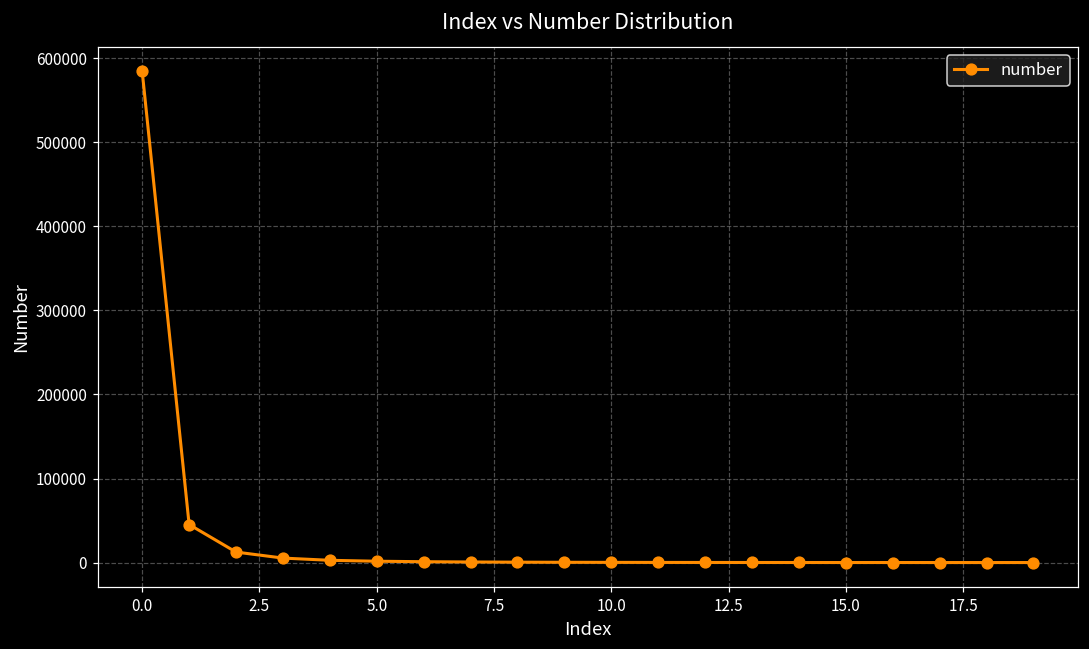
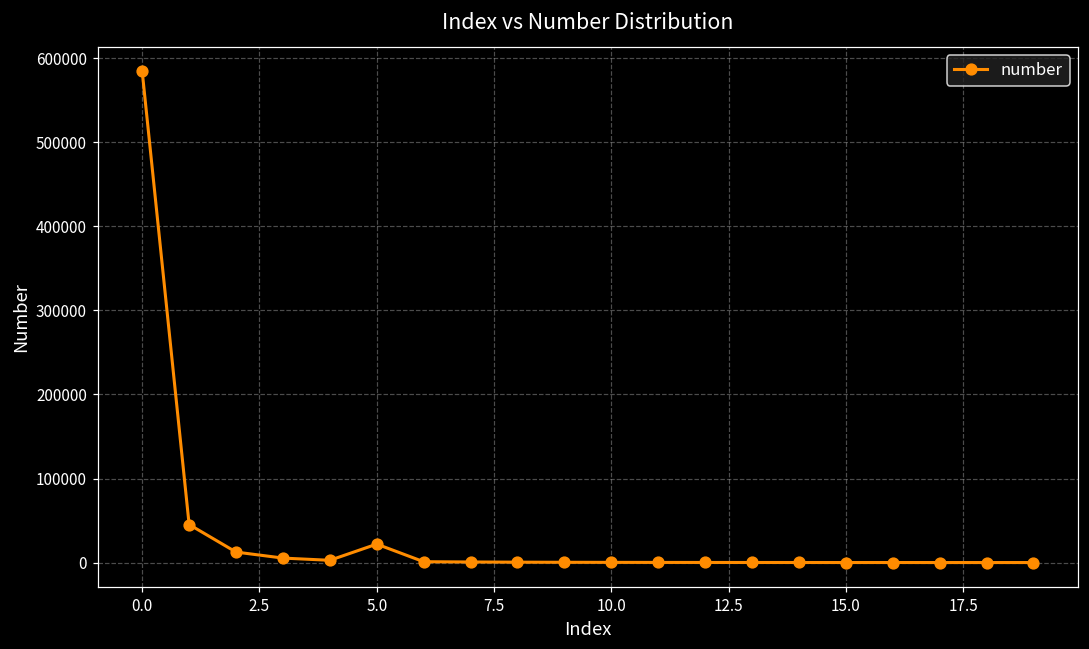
5.0: 0 -> 20000
